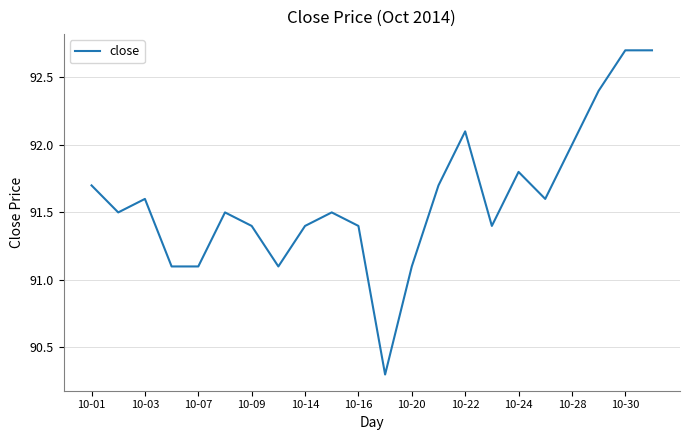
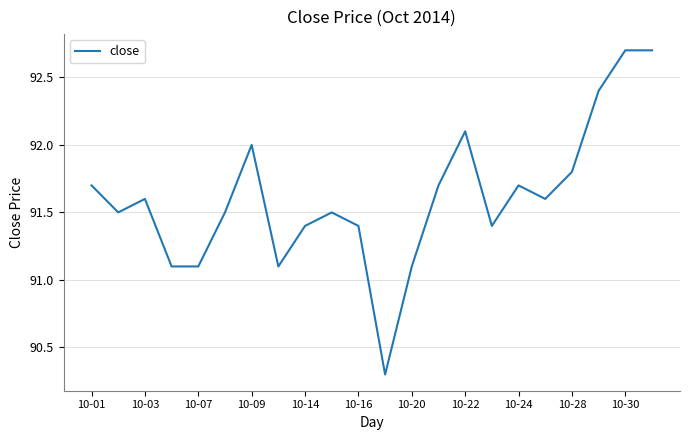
10-09: 91.4 -> 92.0
10-24: 91.8 -> 91.7
10-28: 92.0 -> 91.8
